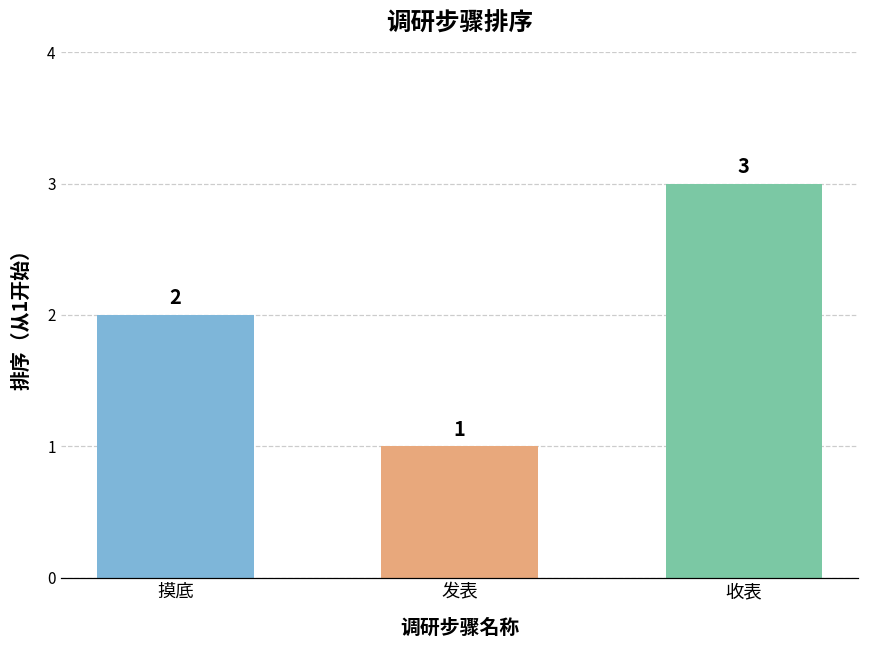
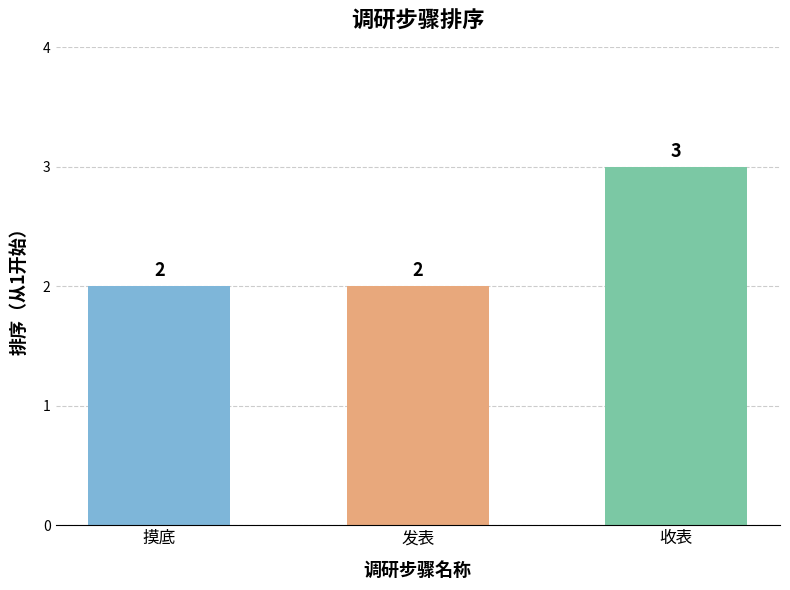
发表: 1 -> 2
